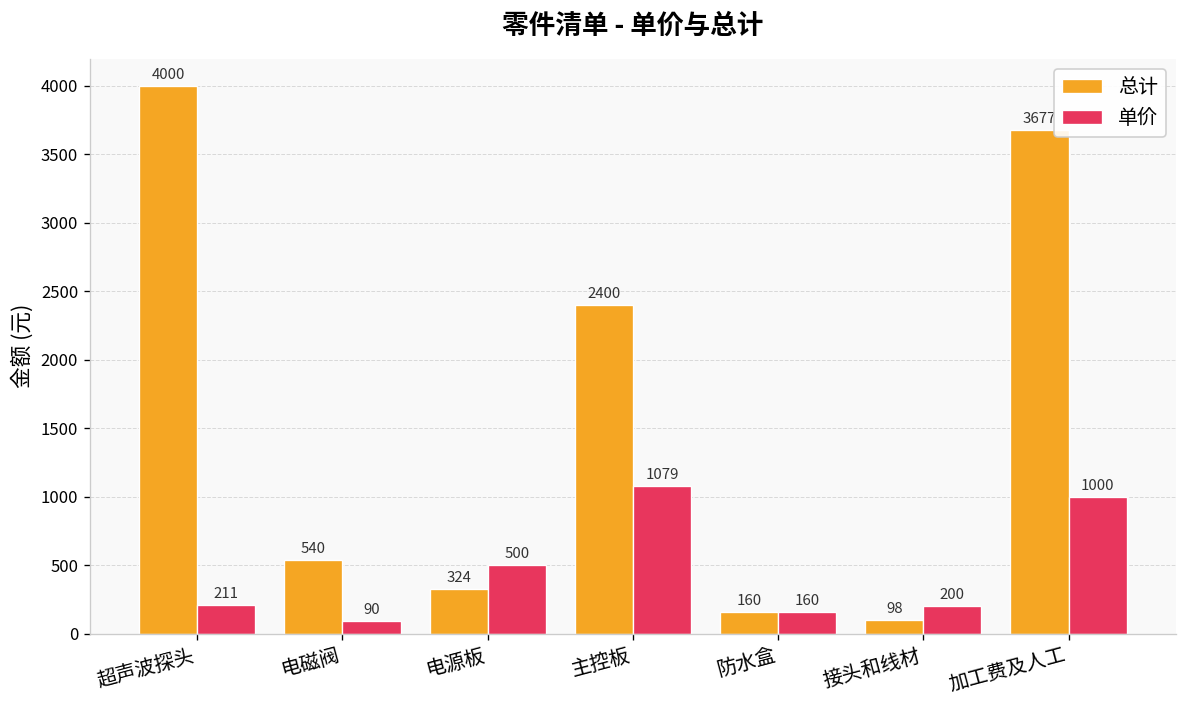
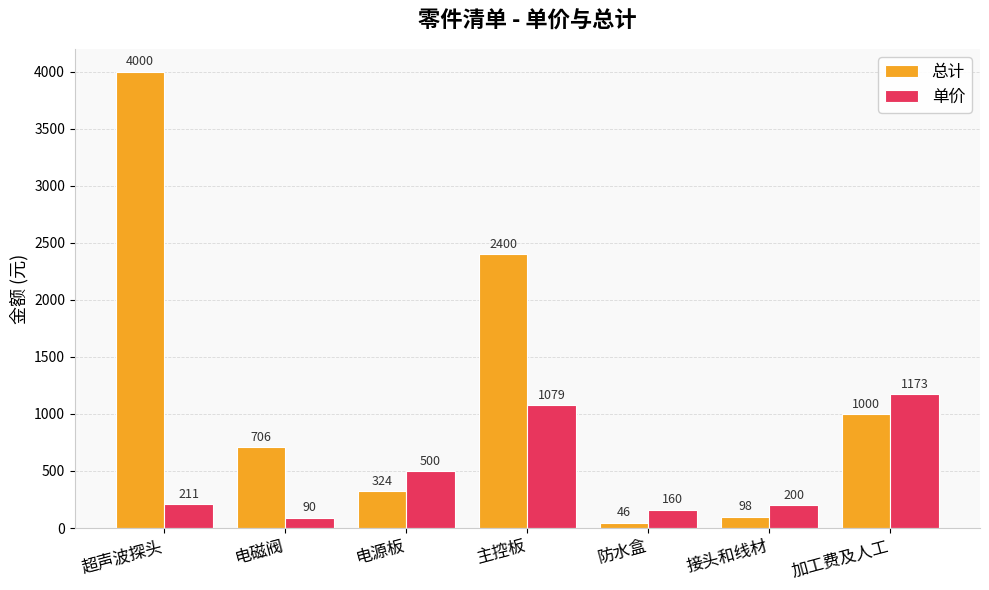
总计, 电磁阀: 540 -> 706
总计, 防水盒: 160 -> 46
总计, 加工费及人工: 3677 -> 1000
单价, 加工费及人工: 1000 -> 1173
